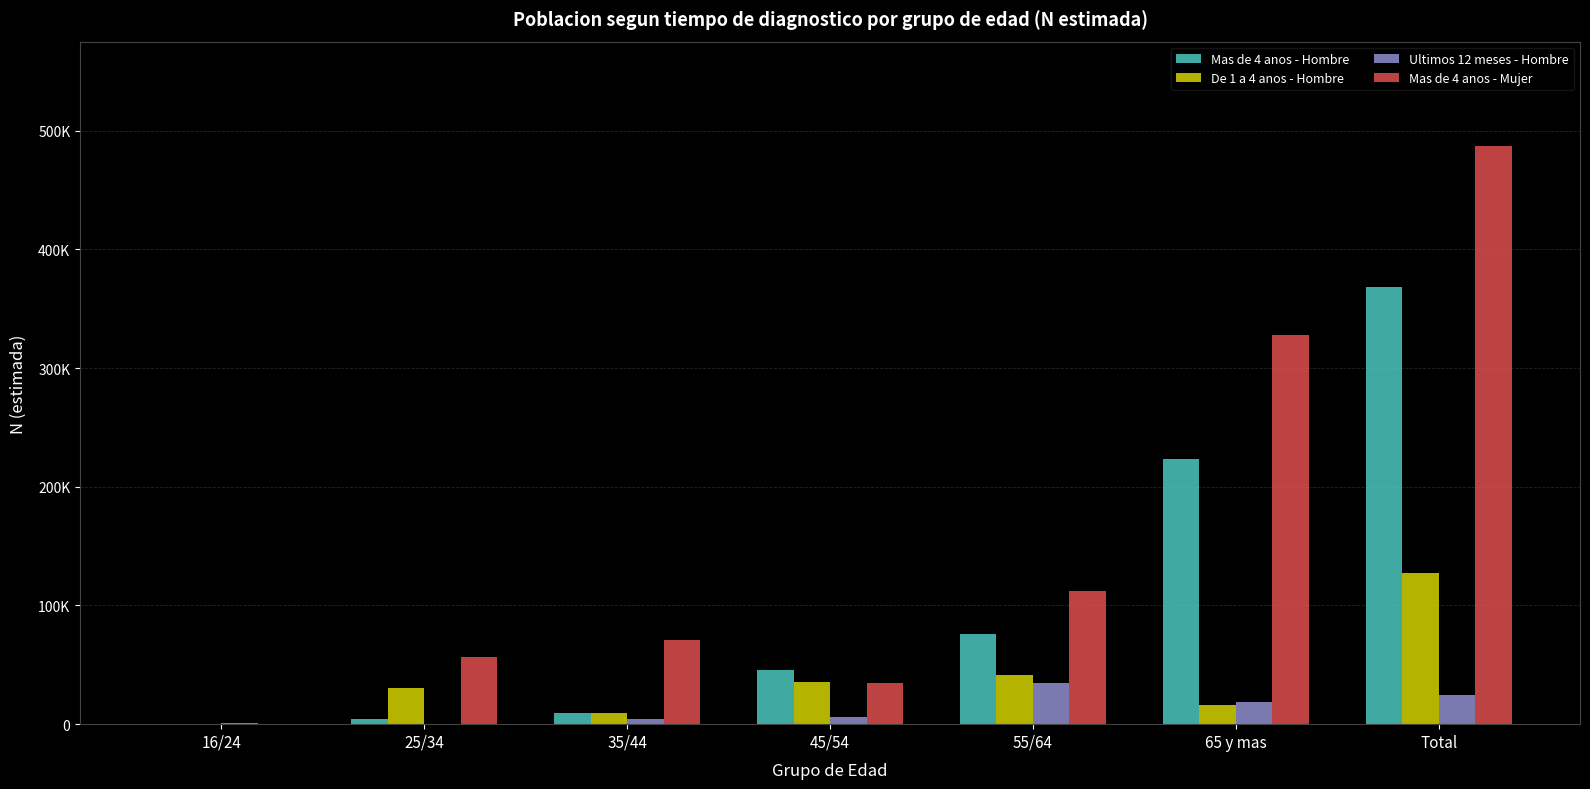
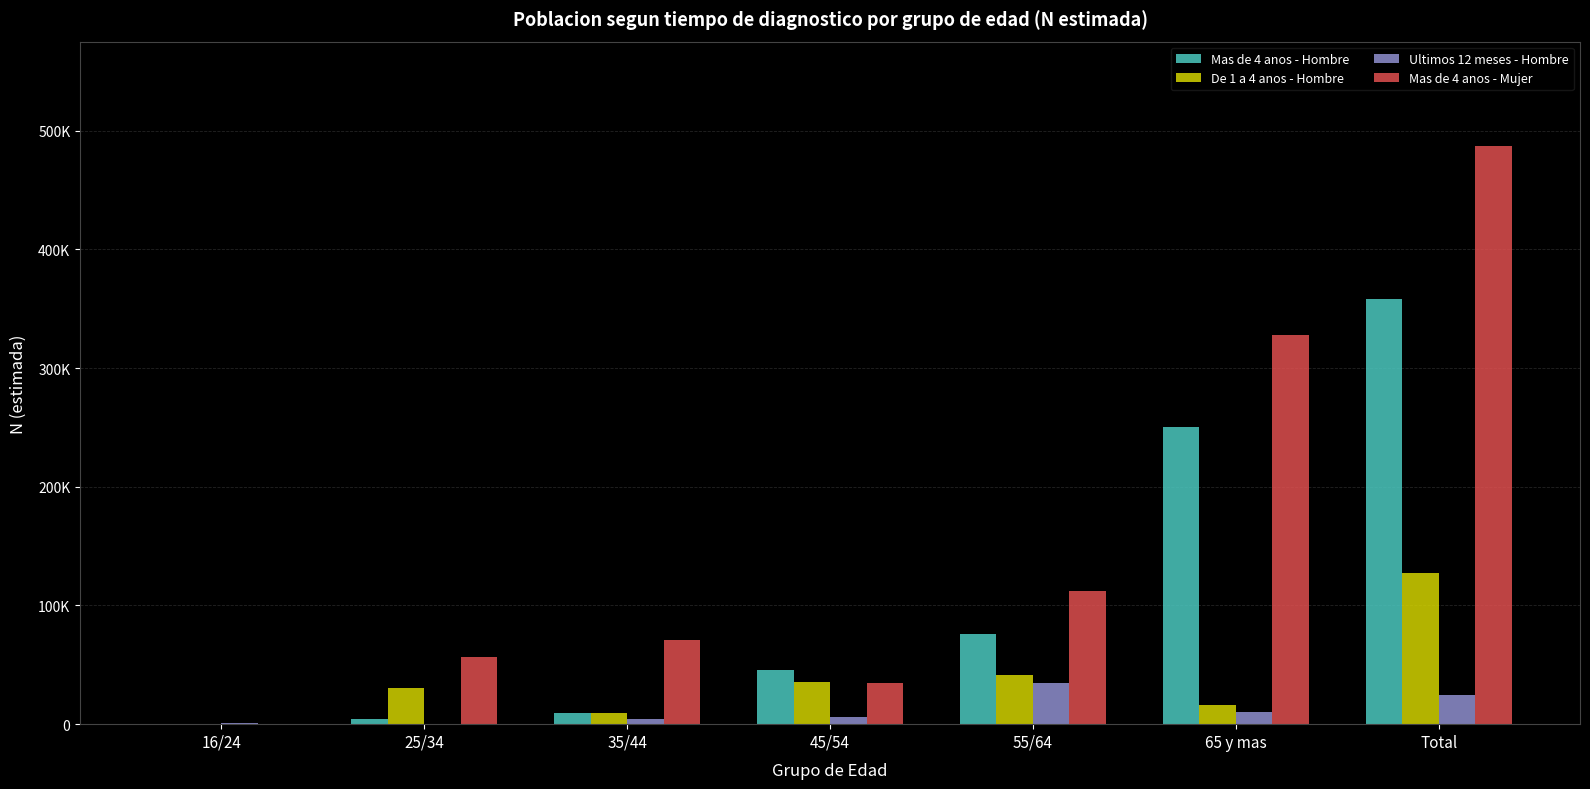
Mas de 4 anos - Hombre, 65 y mas: 223000 -> 251000
Ultimos 12 meses - Hombre, 65 y mas: 18000 -> 10000
Mas de 4 anos - Hombre, Total: 368000 -> 358000
